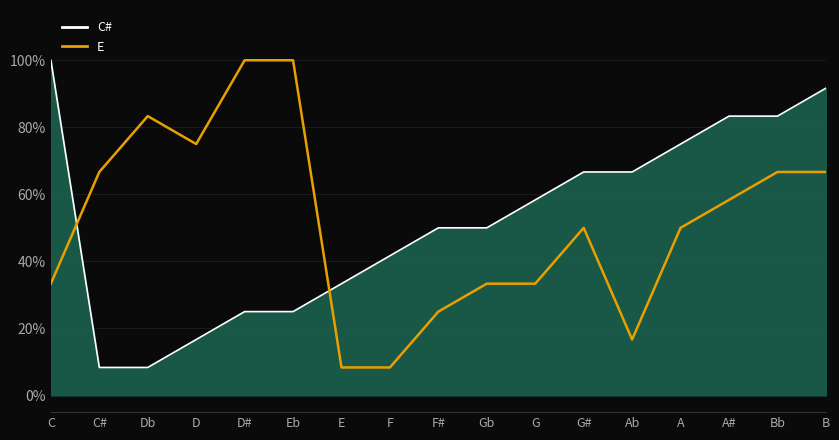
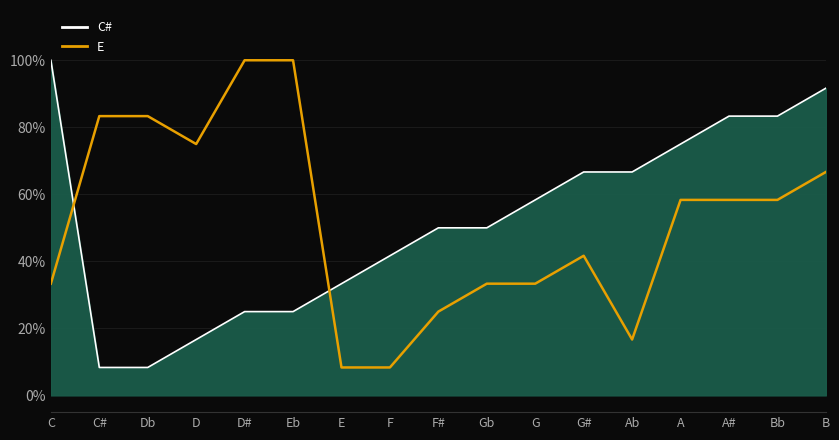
E, C#: 67% -> 83%
E, G#: 50% -> 42%
E, A: 50% -> 58%
E, Bb: 67% -> 58%
